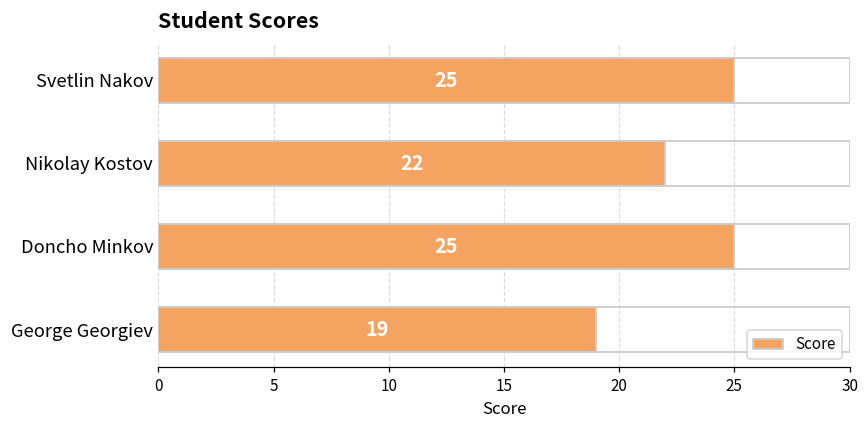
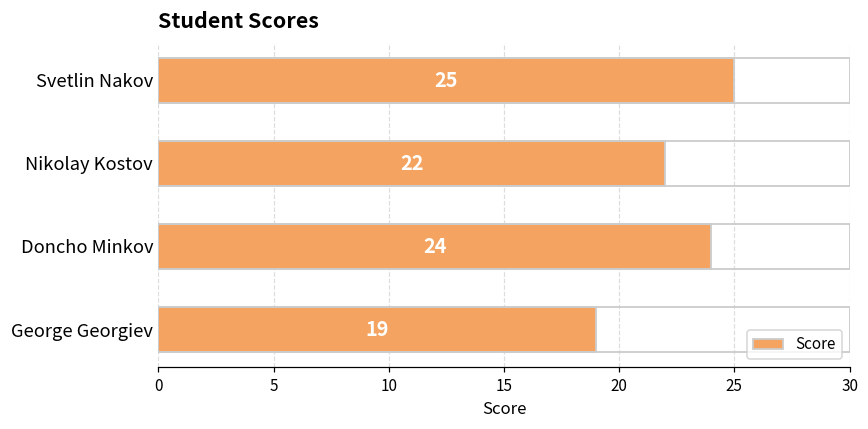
Doncho Minkov: 25 -> 24
